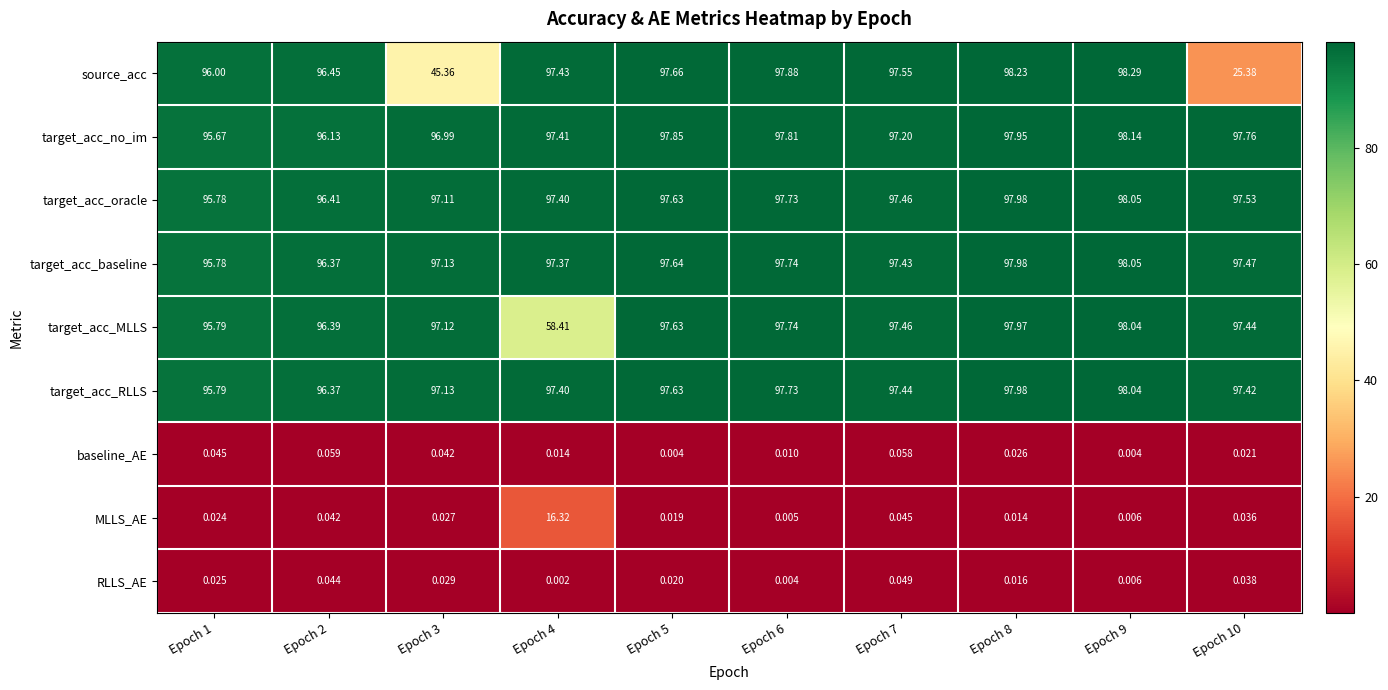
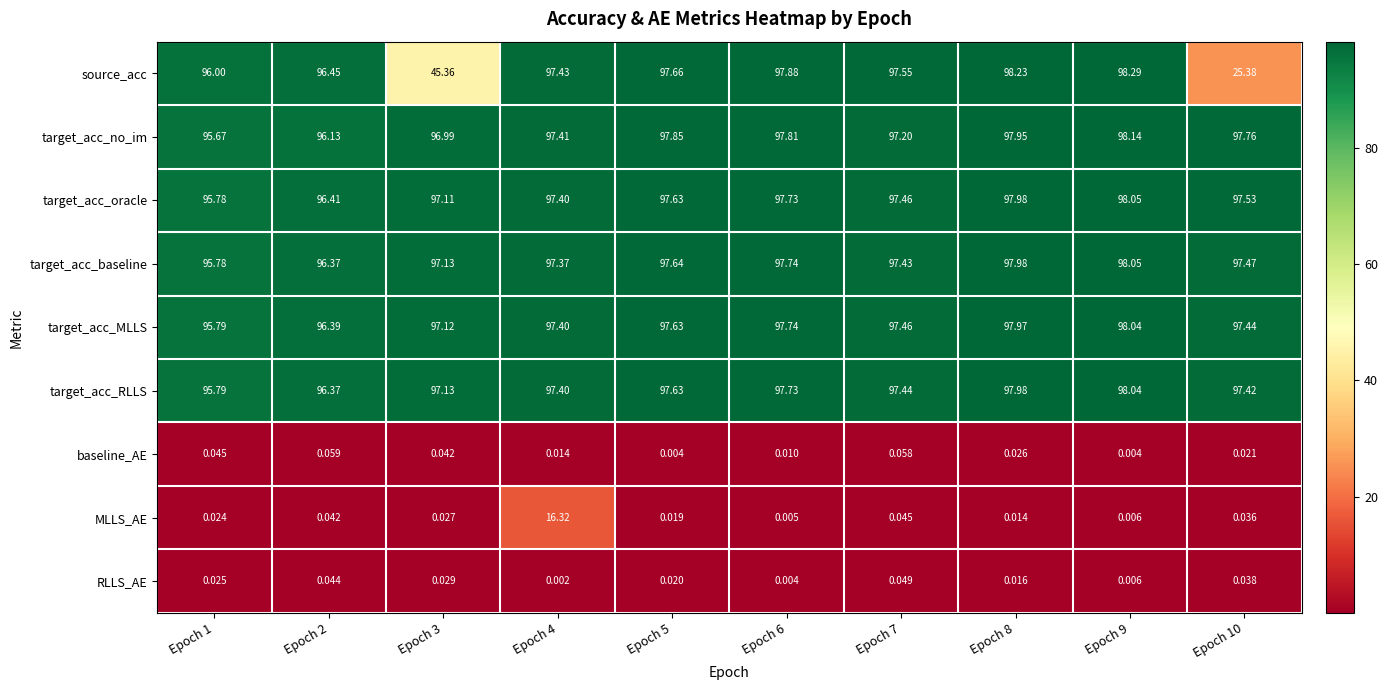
target_acc_MLLS, Epoch 4: 58.41 -> 97.40
